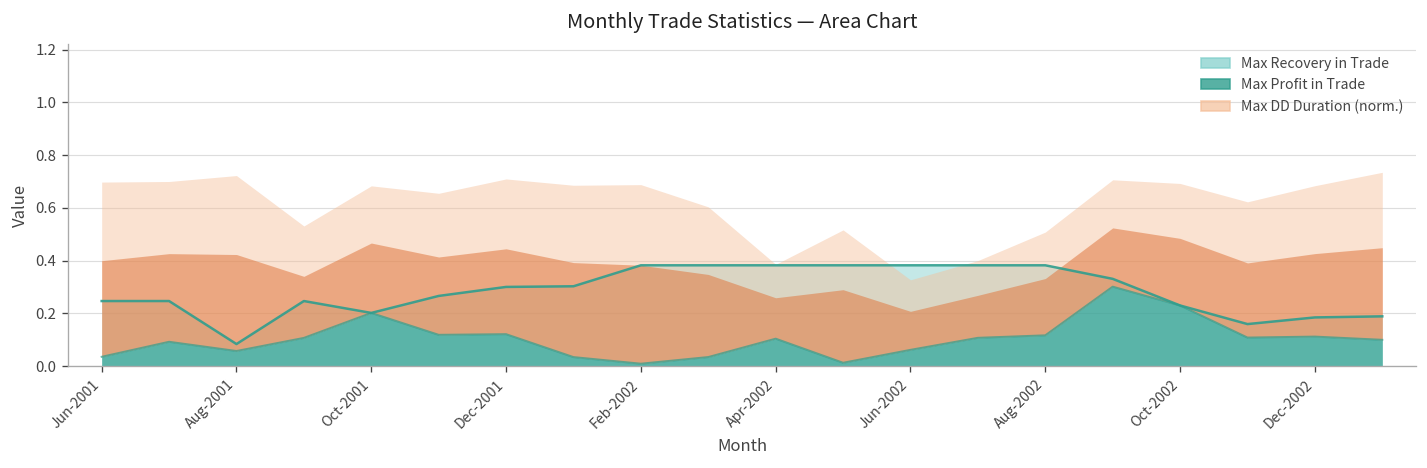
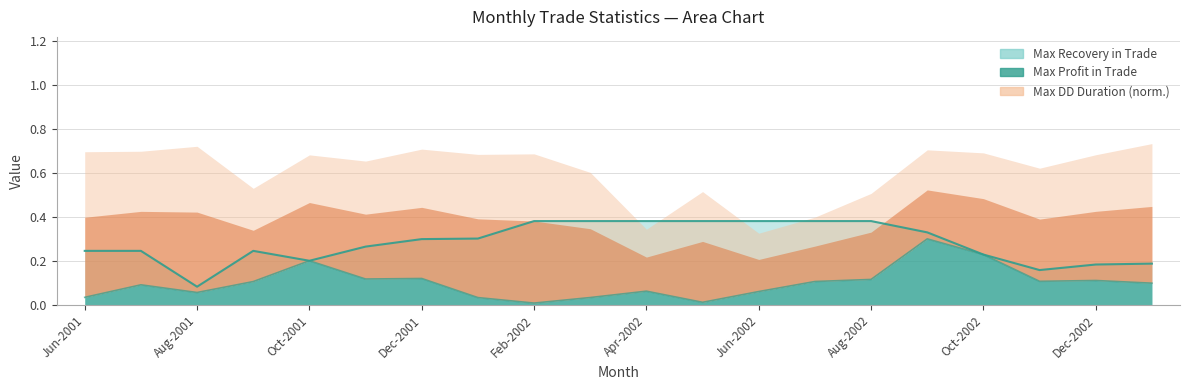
Max Profit in Trade, Apr-2002: 0.10 -> 0.06
